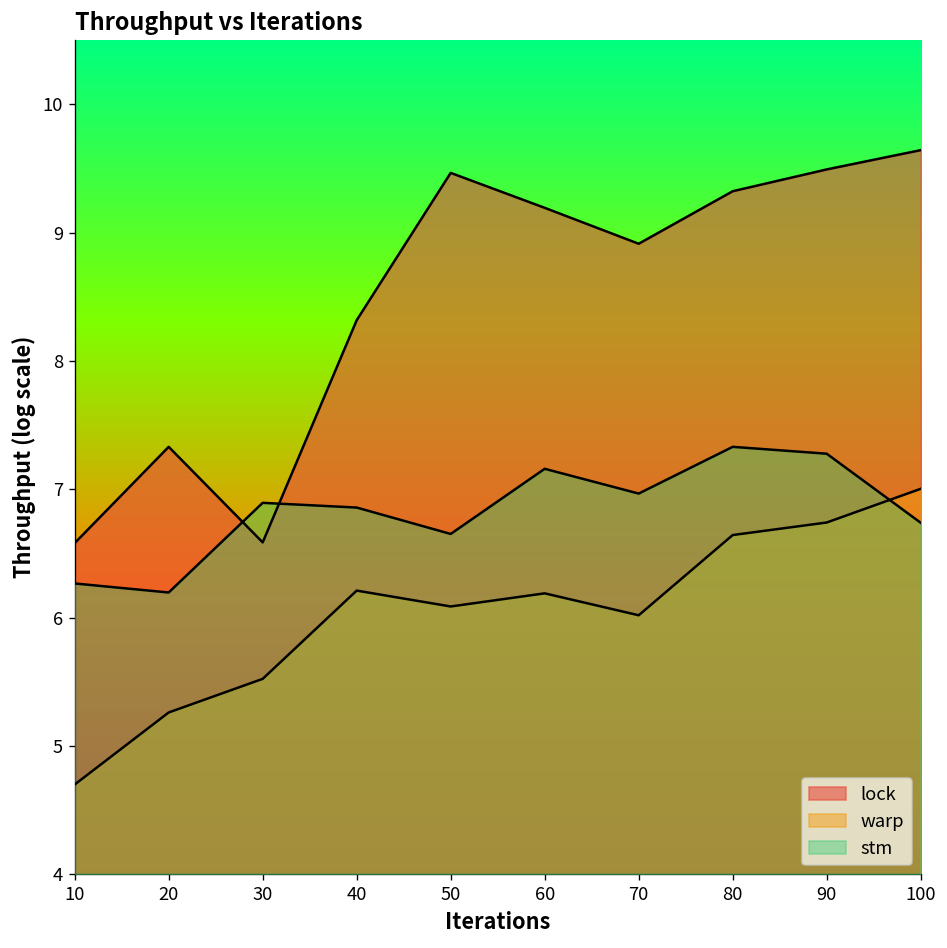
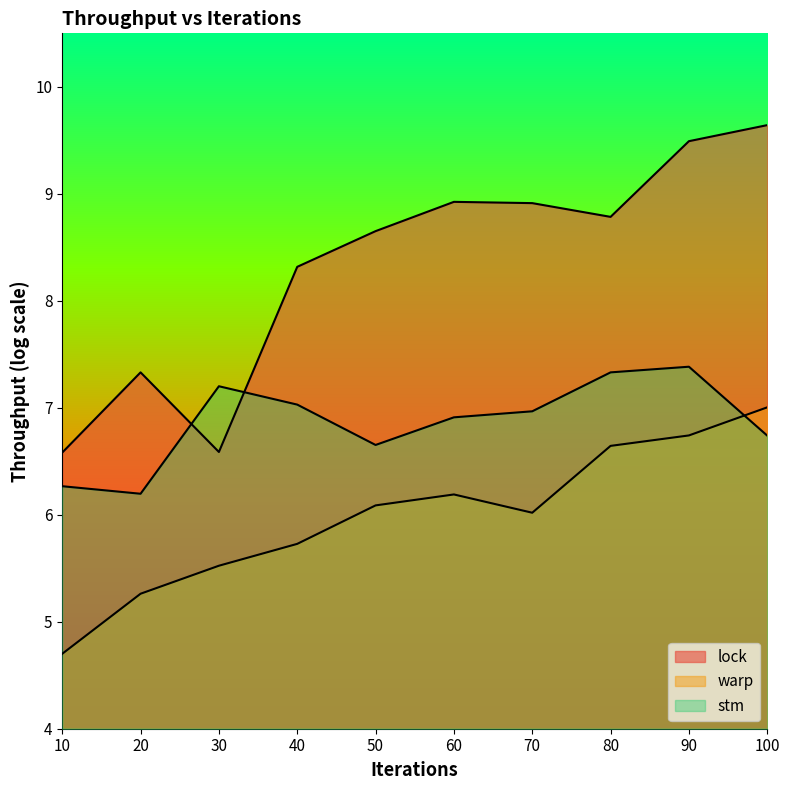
stm, 30: 6.89 -> 7.20
warp, 40: 6.21 -> 5.73
stm, 40: 6.86 -> 7.03
lock, 50: 9.46 -> 8.65
lock, 60: 9.19 -> 8.92
stm, 60: 7.16 -> 6.91
lock, 80: 9.32 -> 8.78
stm, 90: 7.28 -> 7.38
